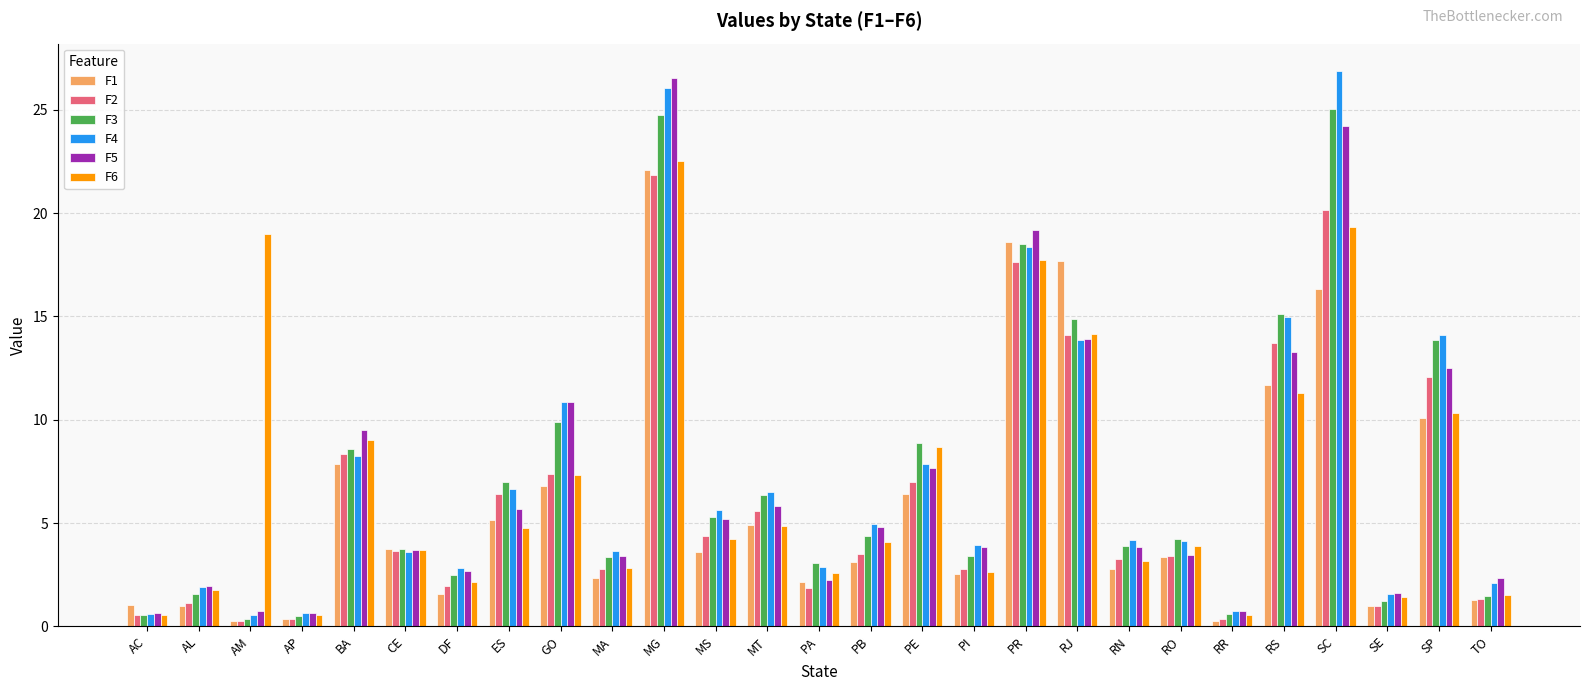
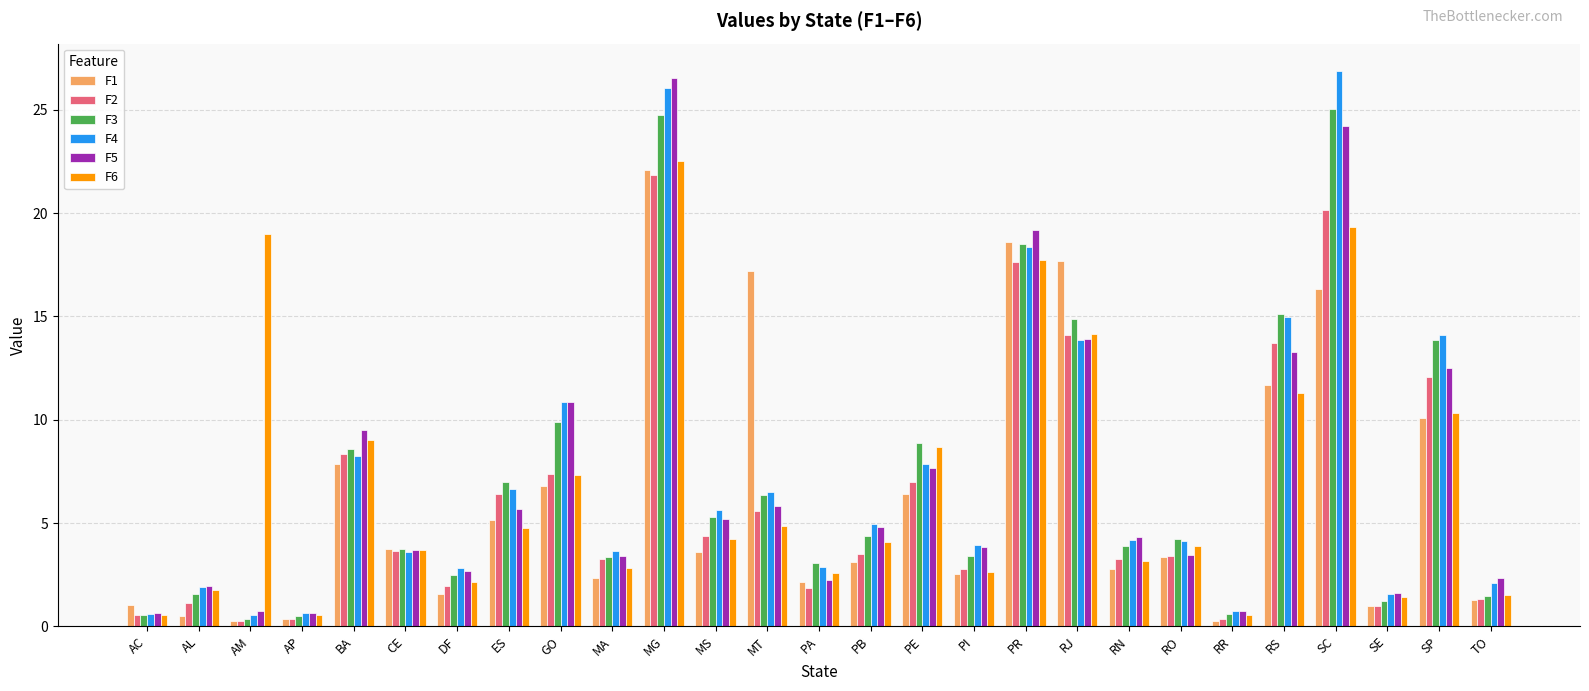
F1, AL: 1.0 -> 0.5
F2, MA: 2.8 -> 3.3
F1, MT: 4.9 -> 17.2
F5, RN: 3.8 -> 4.3
